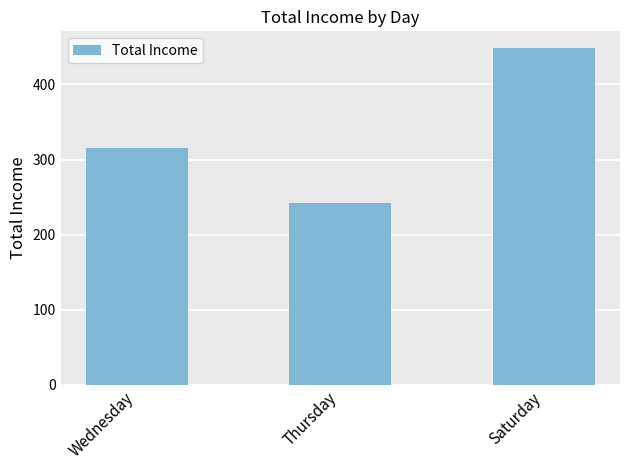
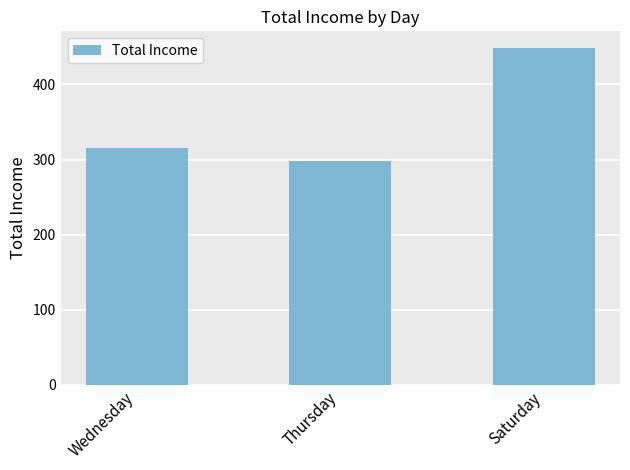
Thursday: 240 -> 300
